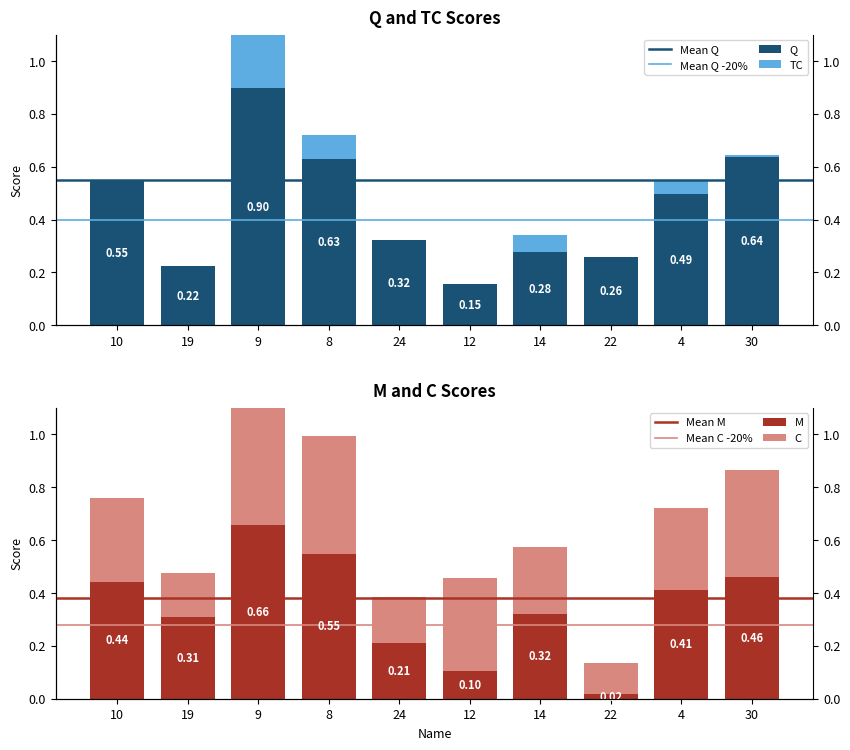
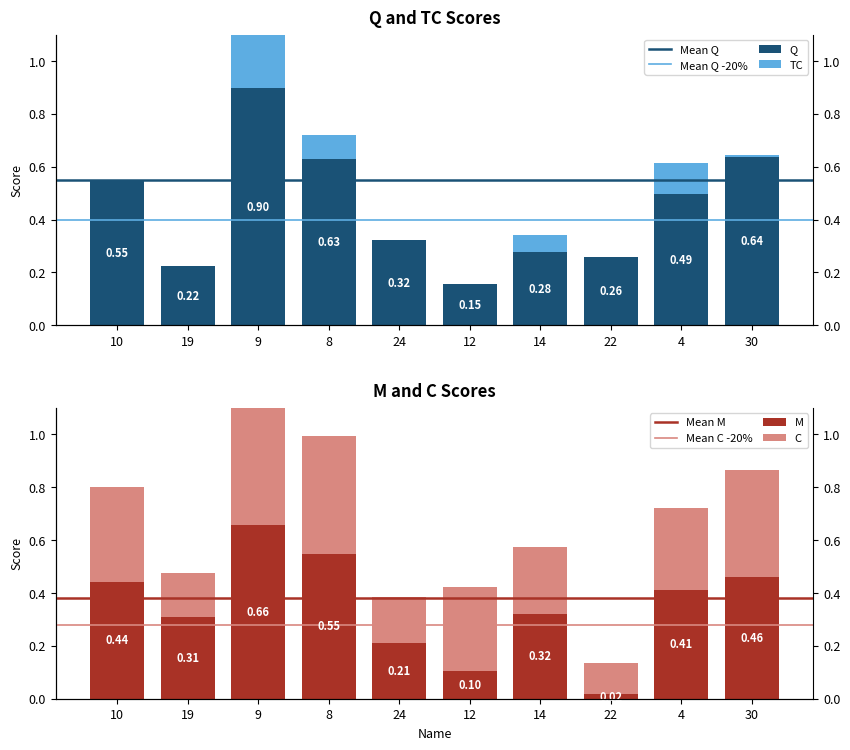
Q and TC Scores, TC, 4: 0.05 -> 0.12
M and C Scores, C, 10: 0.32 -> 0.36
M and C Scores, C, 12: 0.35 -> 0.32
